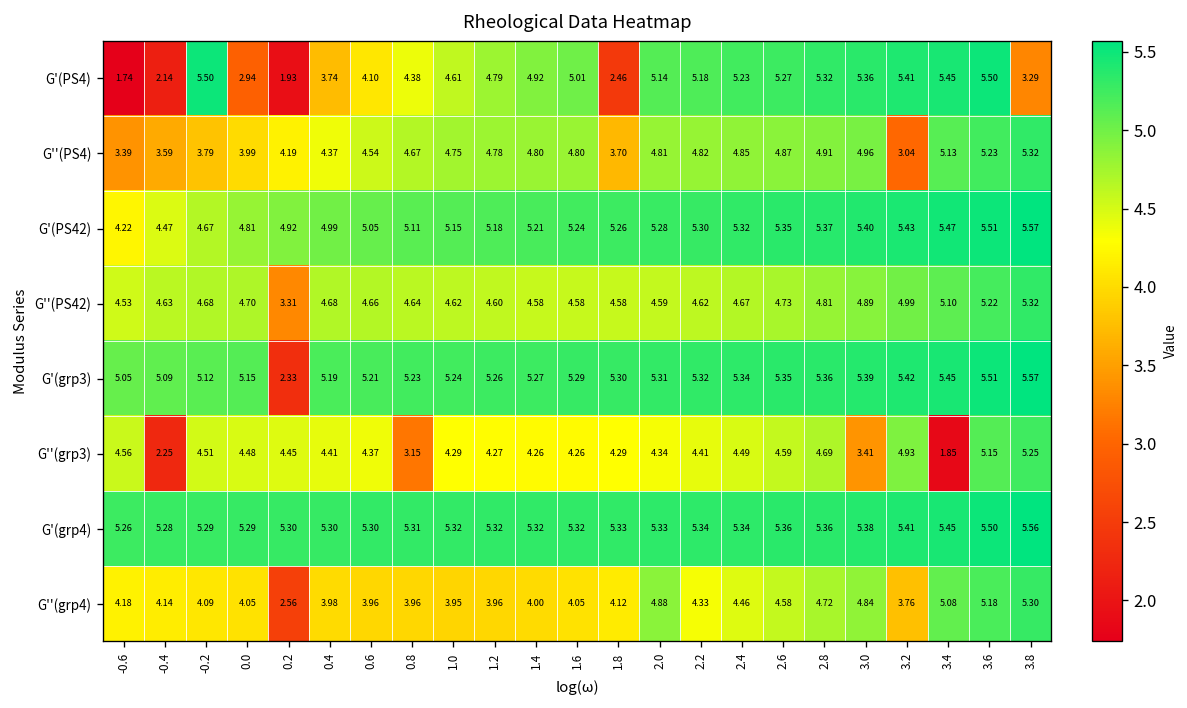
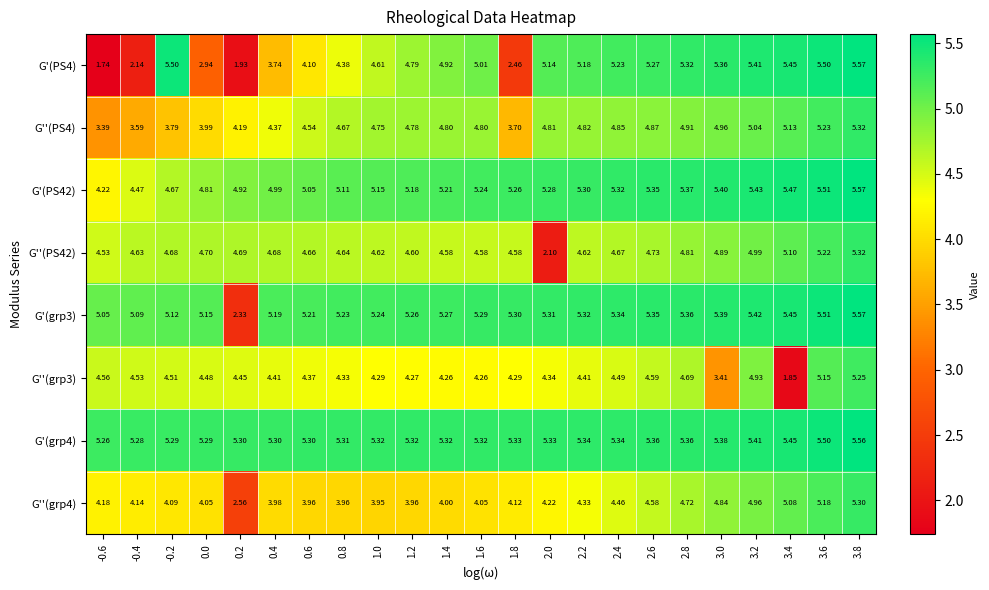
G'(PS4), 3.8: 3.29 -> 5.57
G''(PS4), 3.2: 3.04 -> 5.04
G''(PS42), 0.2: 3.31 -> 4.69
G''(PS42), 2.0: 4.59 -> 2.10
G''(grp3), -0.4: 2.25 -> 4.53
G''(grp3), 0.8: 3.15 -> 4.33
G''(grp4), 2.0: 4.88 -> 4.22
G''(grp4), 3.2: 3.76 -> 4.96
